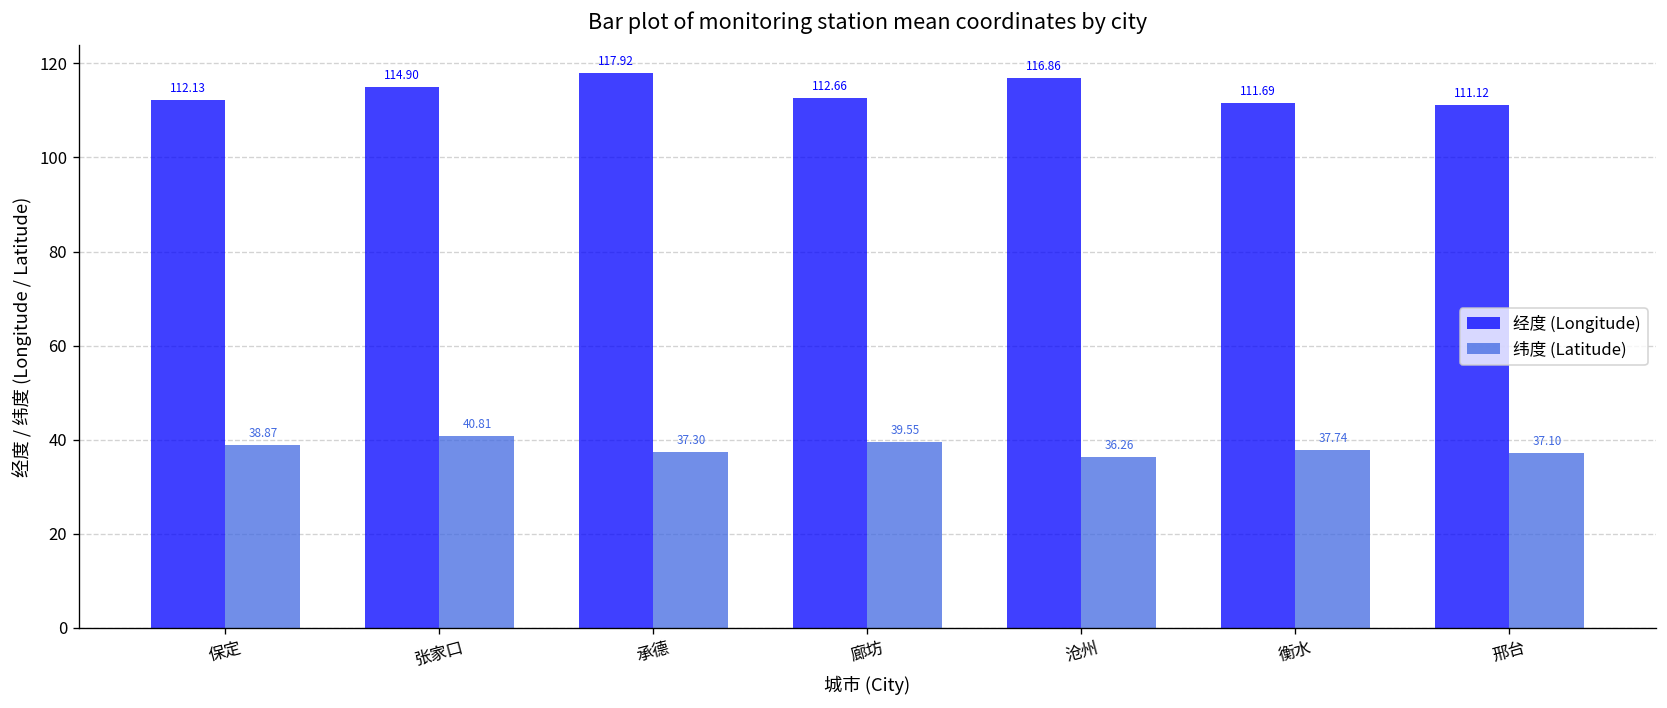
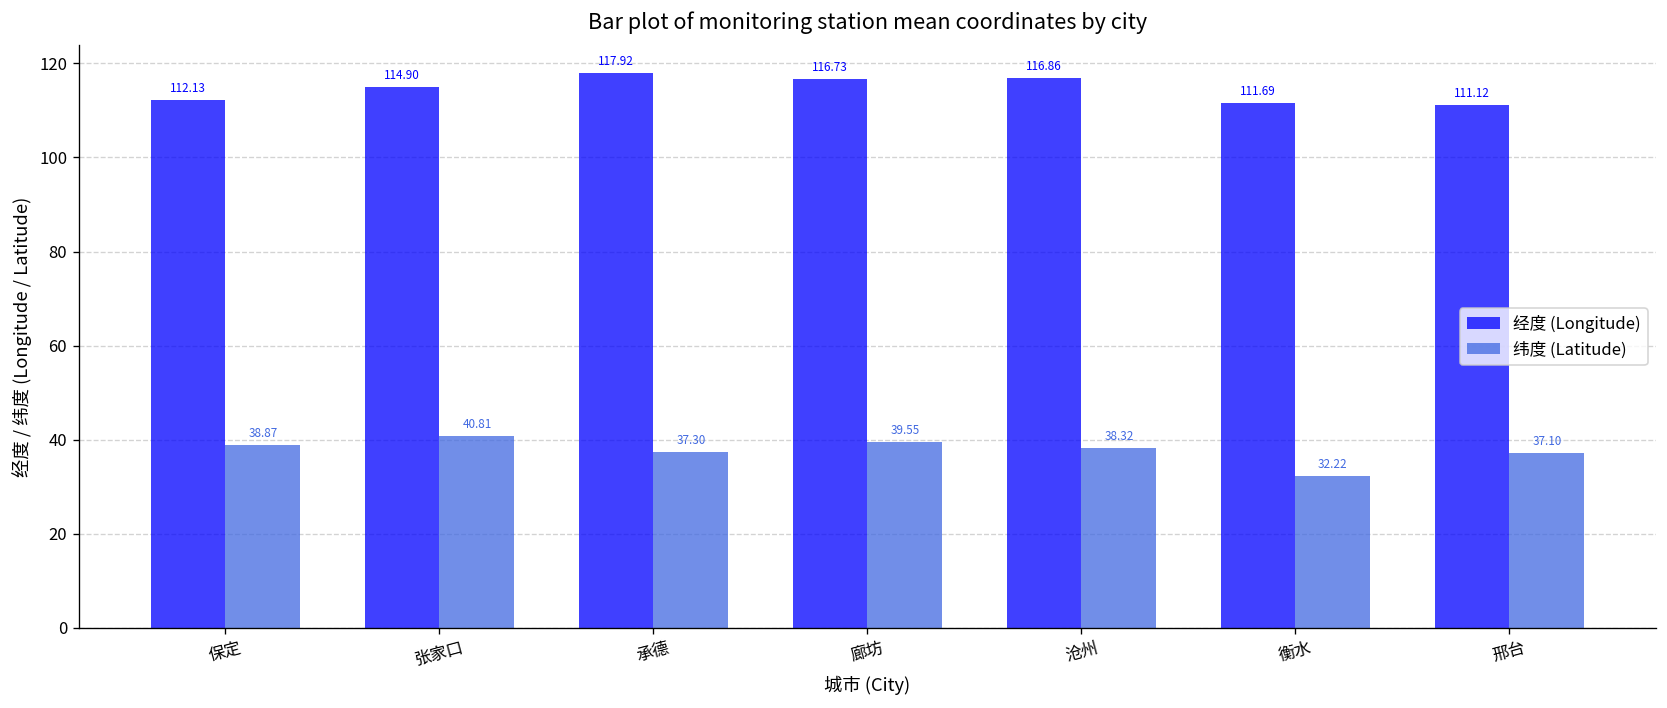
经度 (Longitude), 廊坊: 112.66 -> 116.73
纬度 (Latitude), 沧州: 36.26 -> 38.32
纬度 (Latitude), 衡水: 37.74 -> 32.22
